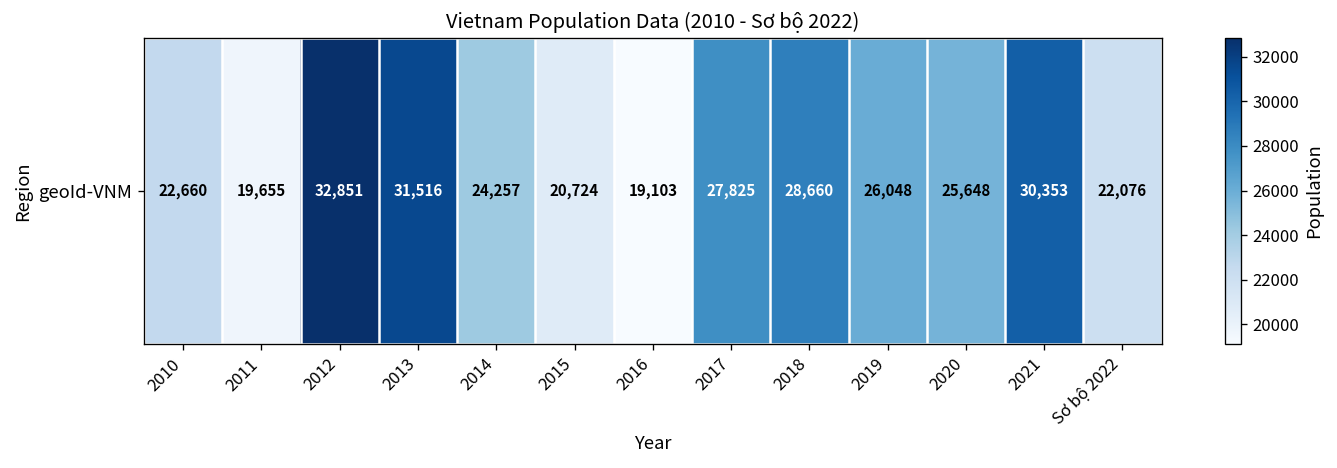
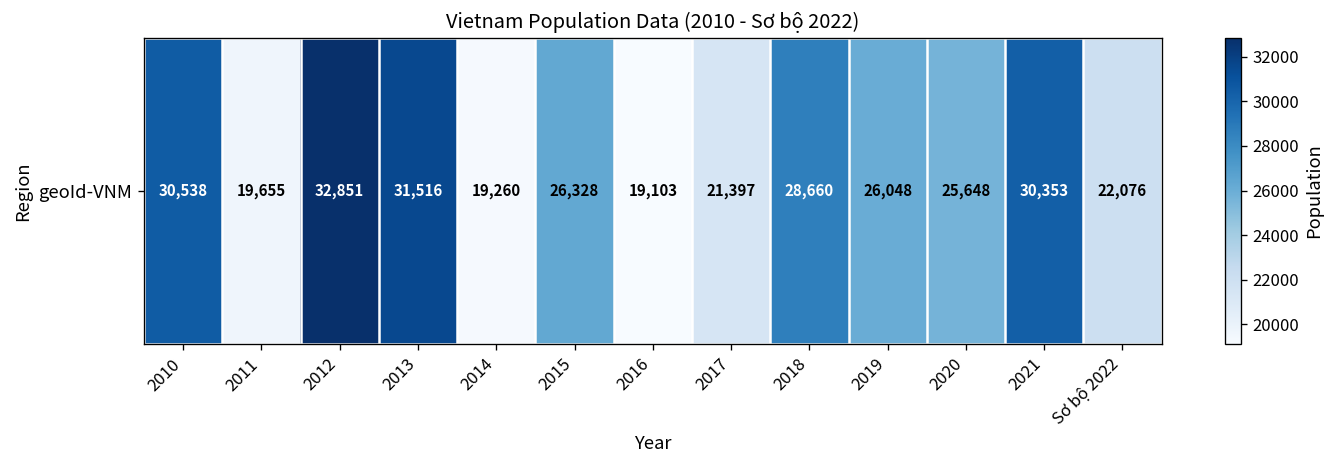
geoId-VNM, 2010: 22,660 -> 30,538
geoId-VNM, 2014: 24,257 -> 19,260
geoId-VNM, 2015: 20,724 -> 26,328
geoId-VNM, 2017: 27,825 -> 21,397
